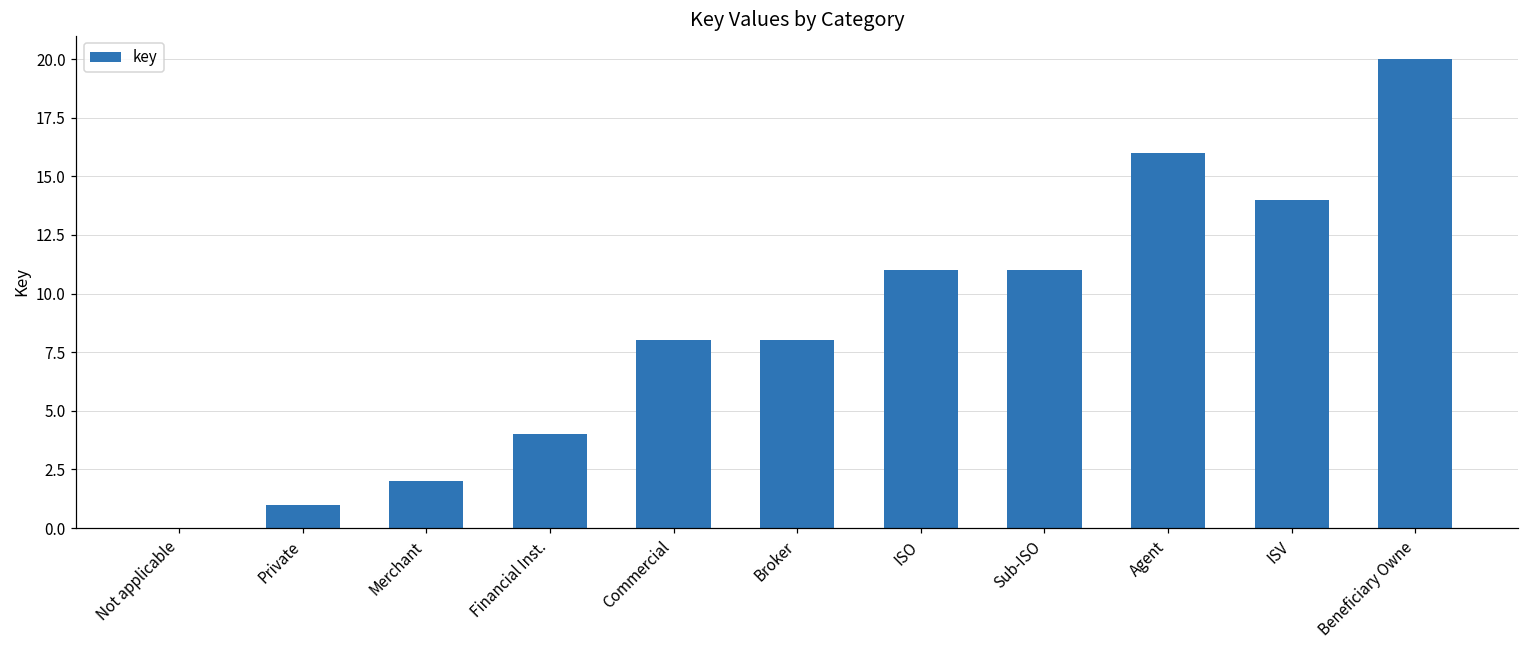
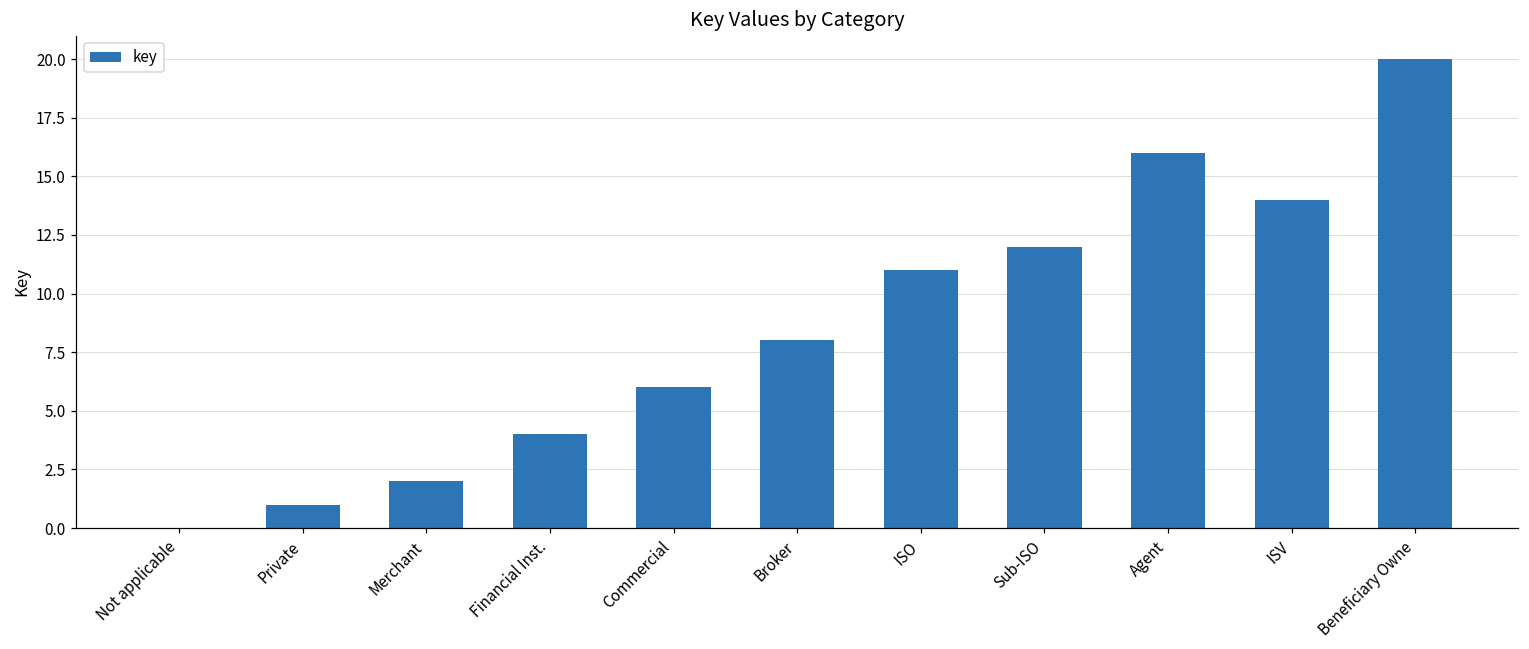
Commercial: 8 -> 6
Sub-ISO: 11 -> 12
